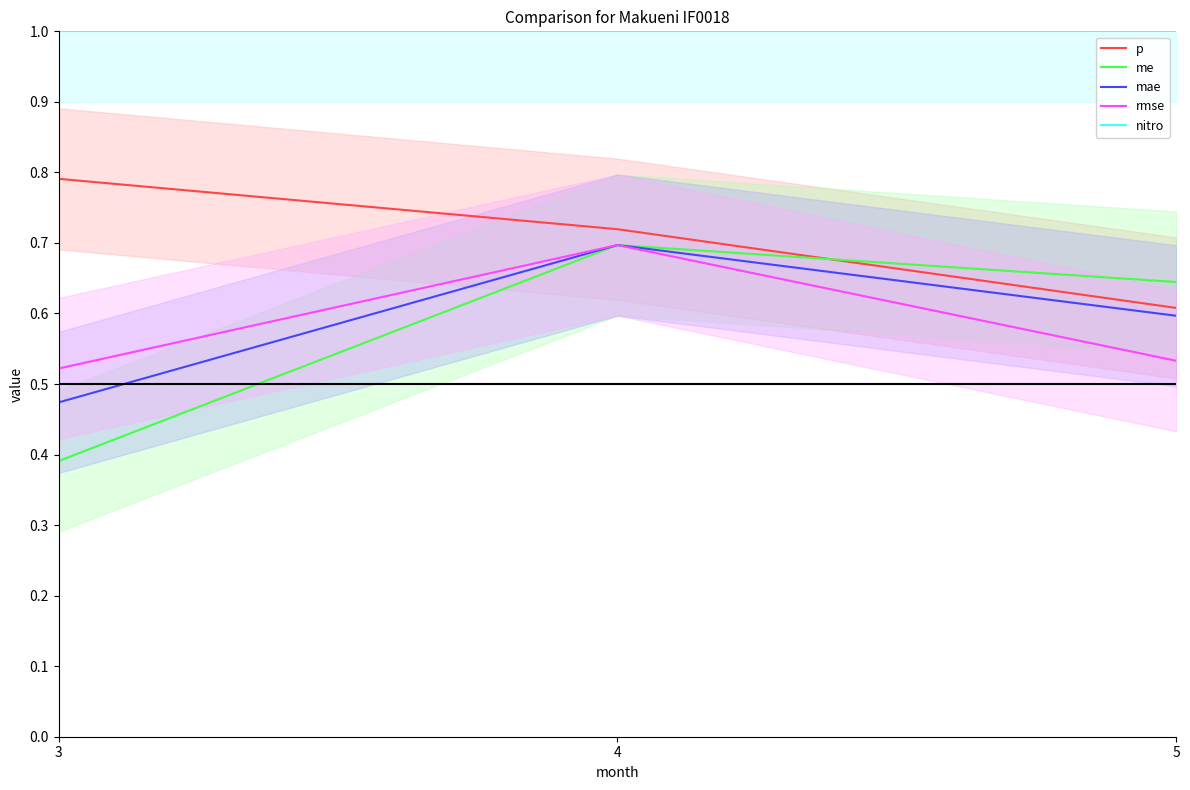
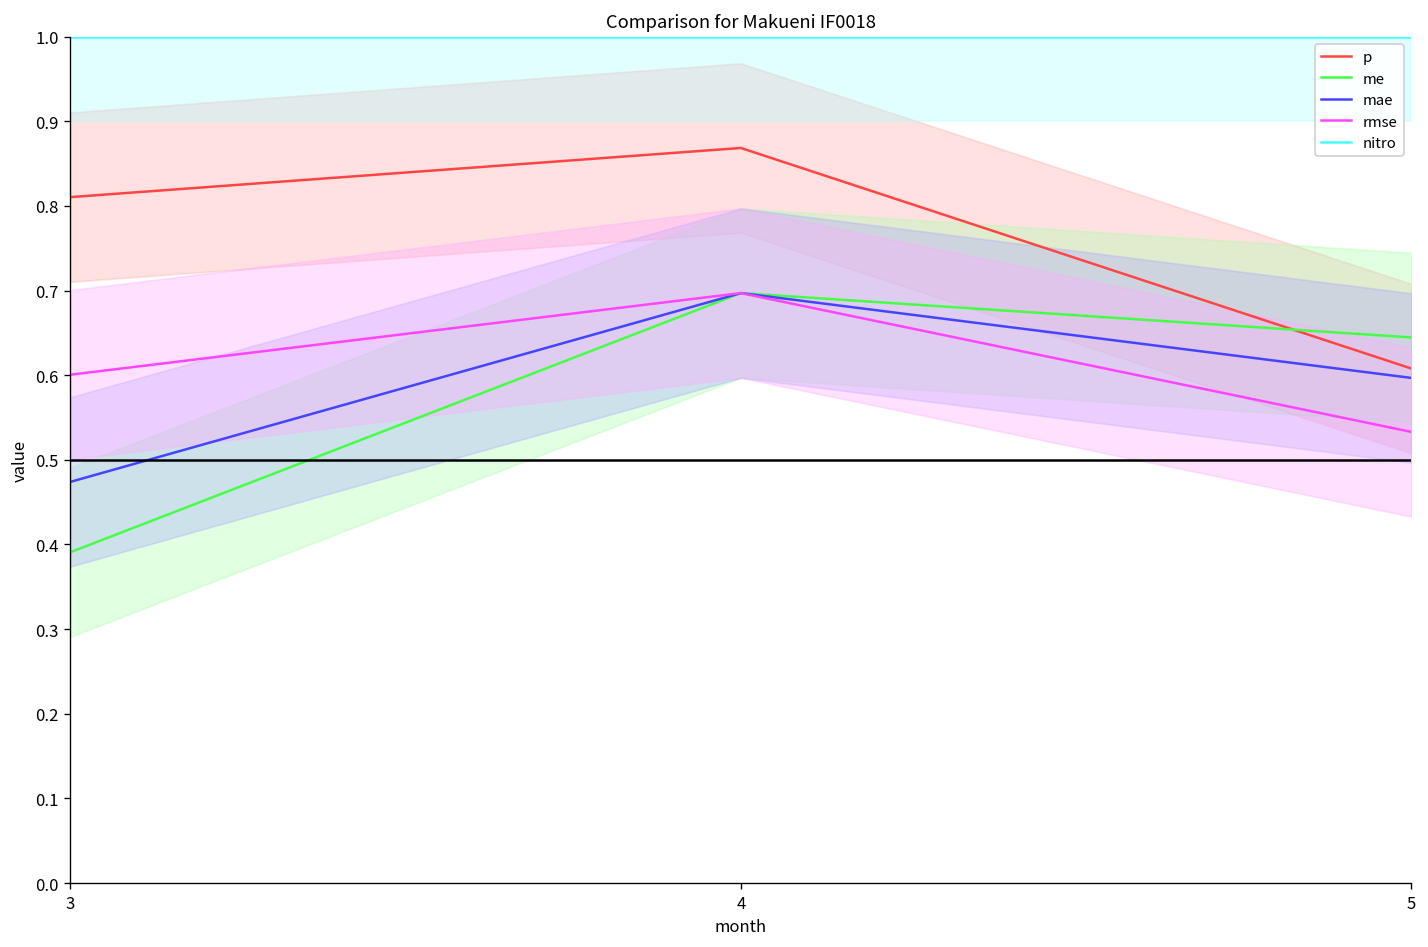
p, 3: 0.79 -> 0.81
rmse, 3: 0.52 -> 0.60
p, 4: 0.72 -> 0.87
